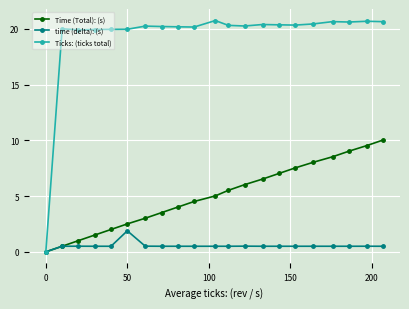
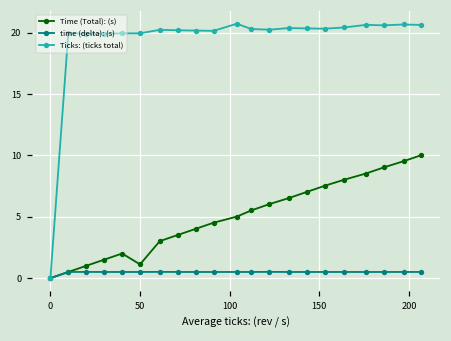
Time (Total): (s), 50: 2.5 -> 1.1
time (delta): (s), 50: 1.9 -> 0.5
